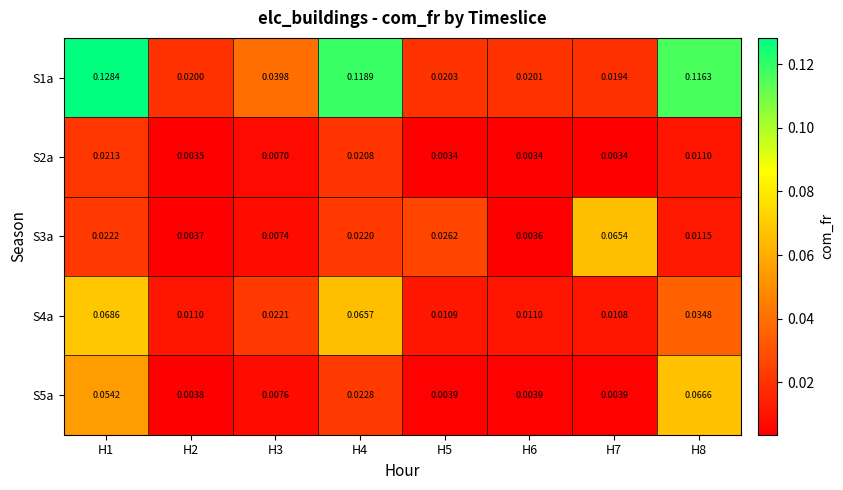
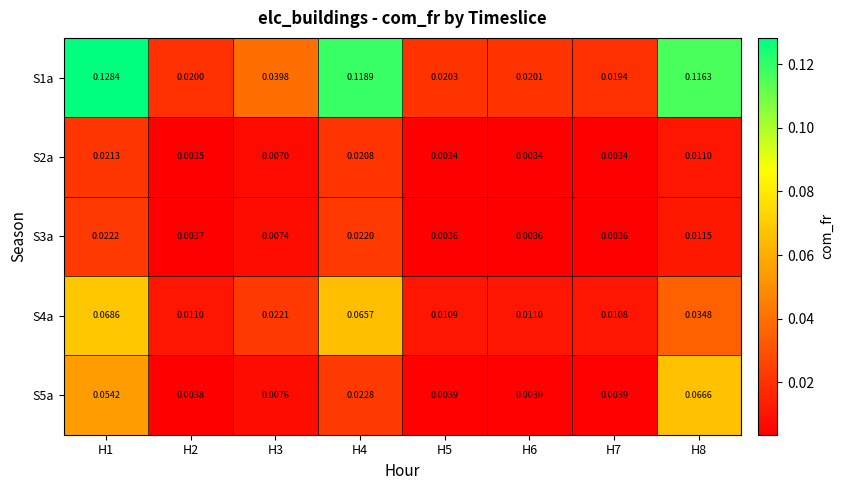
S3a, H5: 0.0262 -> 0.0036
S3a, H7: 0.0654 -> 0.0036
